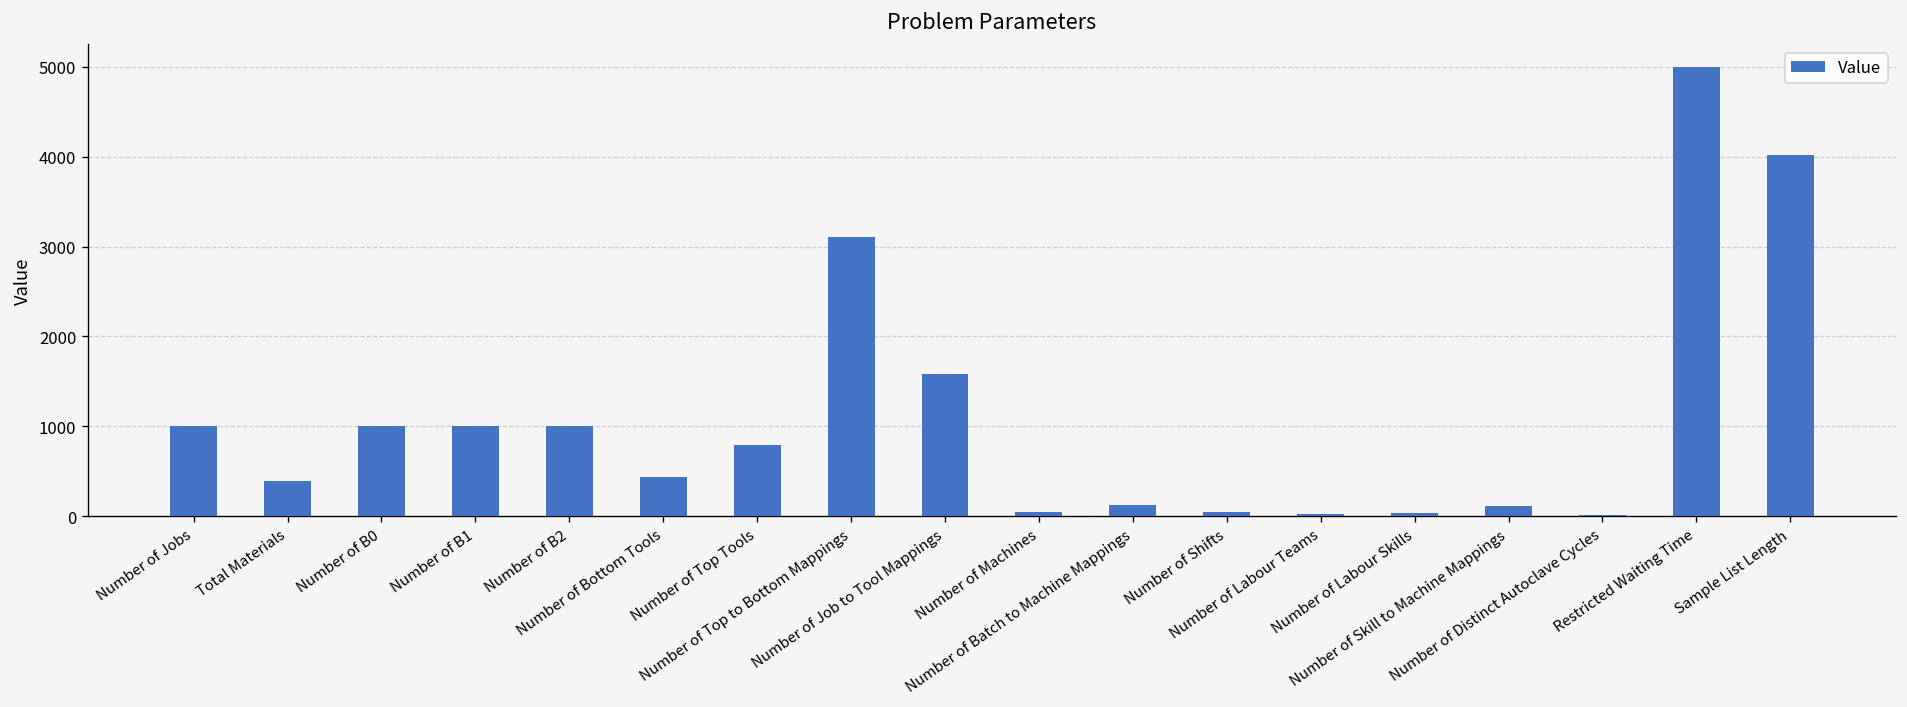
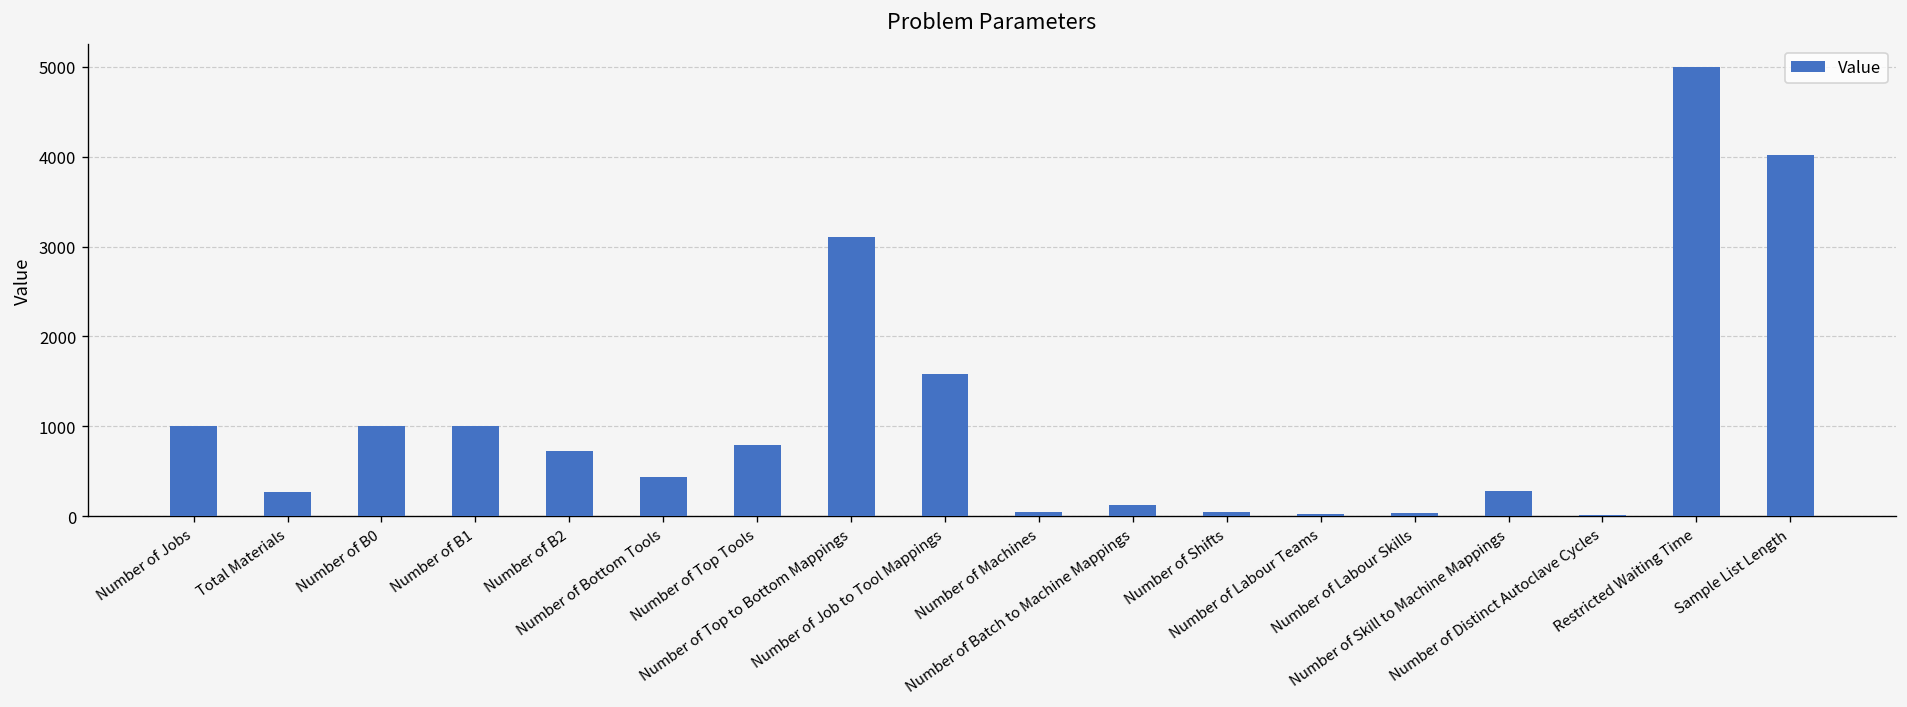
Total Materials: 400 -> 300
Number of B2: 1000 -> 700
Number of Skill to Machine Mappings: 100 -> 300
